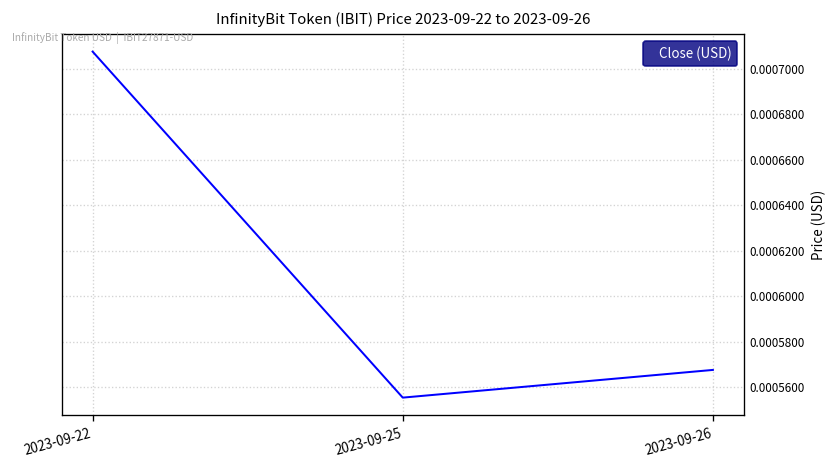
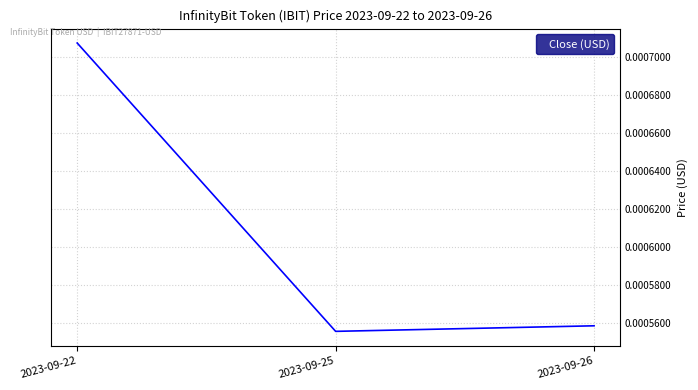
2023-09-26: 0.000568 -> 0.000558
